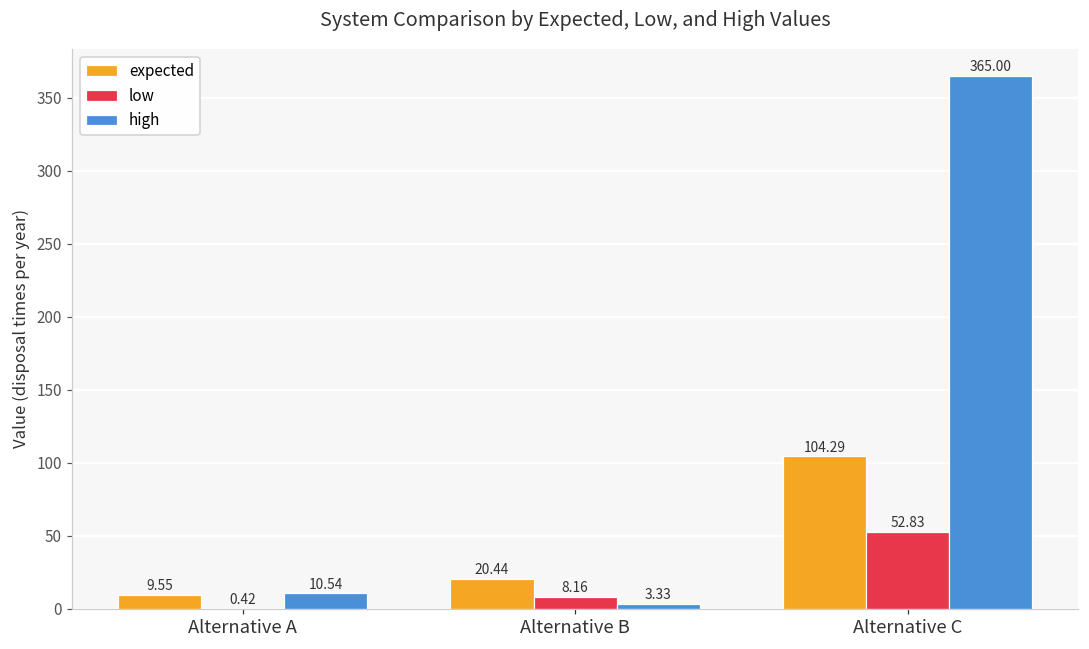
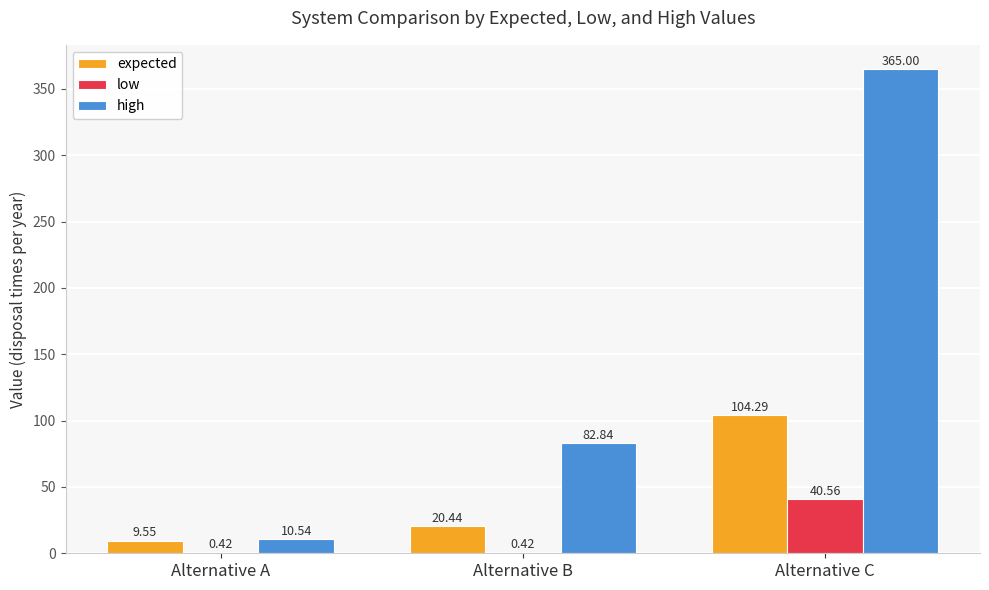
low, Alternative B: 8.16 -> 0.42
high, Alternative B: 3.33 -> 82.84
low, Alternative C: 52.83 -> 40.56
